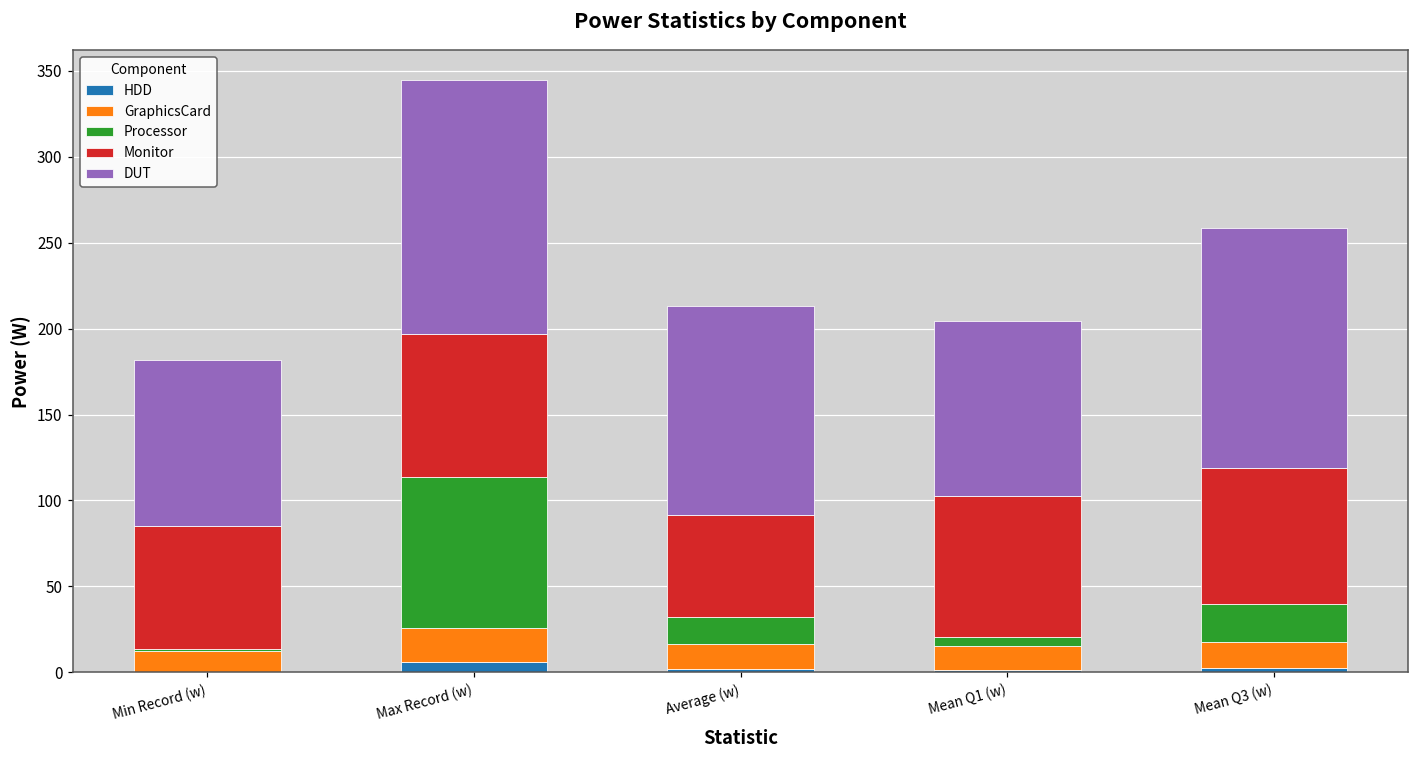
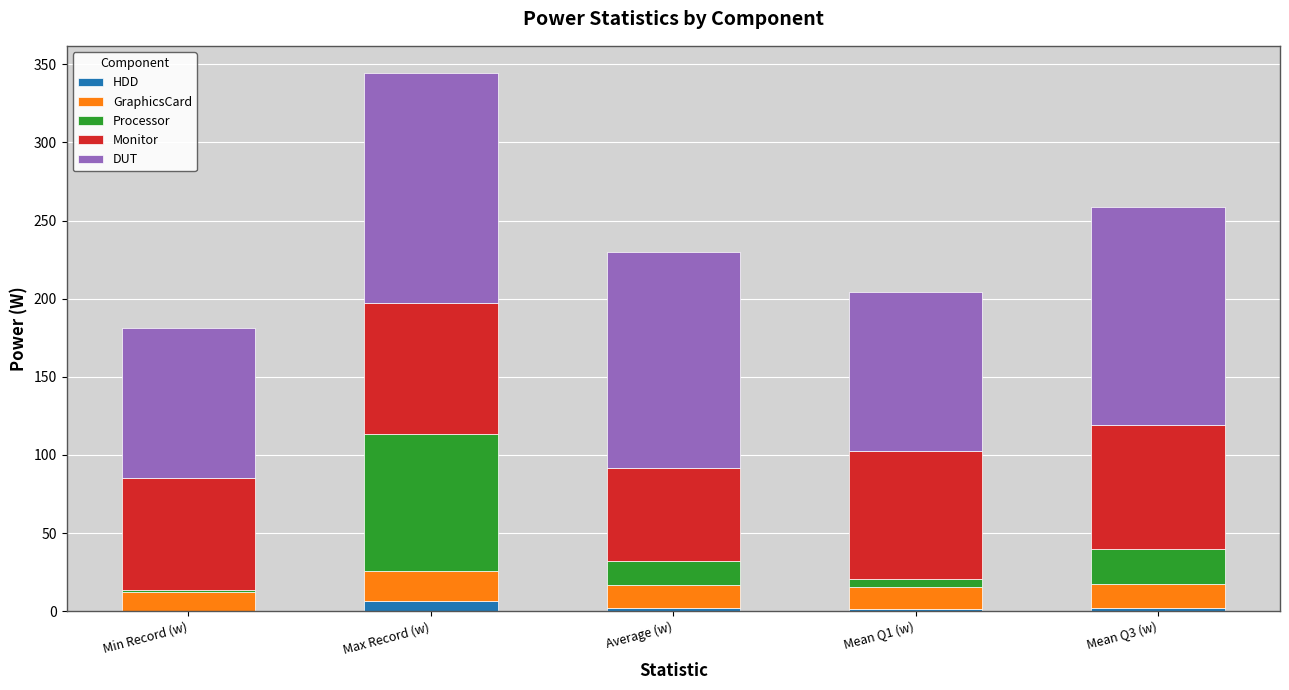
DUT, Average (w): 121 -> 138
